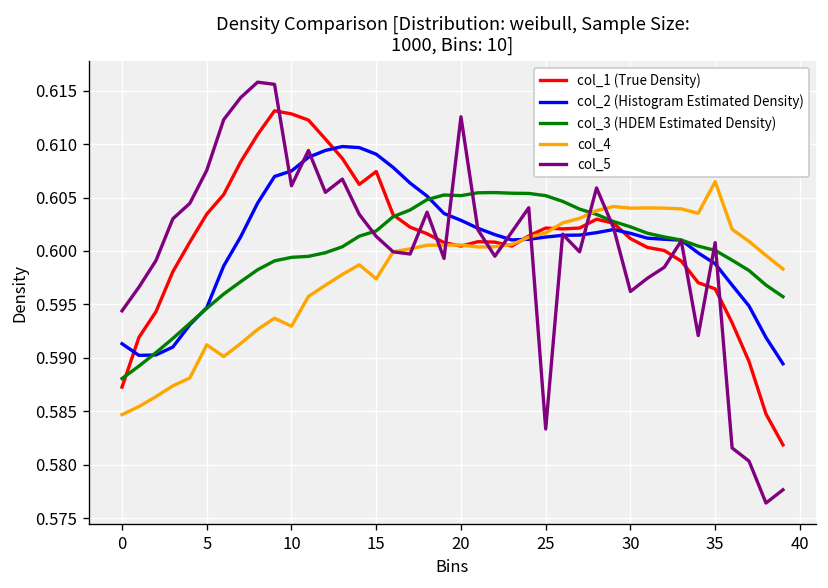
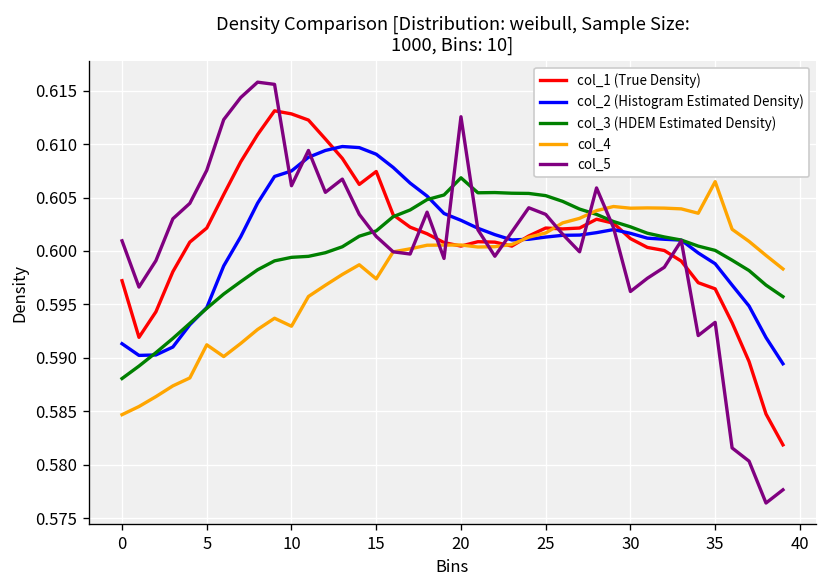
col_1 (True Density), 0: 0.587 -> 0.597
col_5, 0: 0.594 -> 0.601
col_1 (True Density), 5: 0.603 -> 0.602
col_3 (HDEM Estimated Density), 20: 0.605 -> 0.607
col_5, 25: 0.583 -> 0.603
col_5, 35: 0.601 -> 0.593
